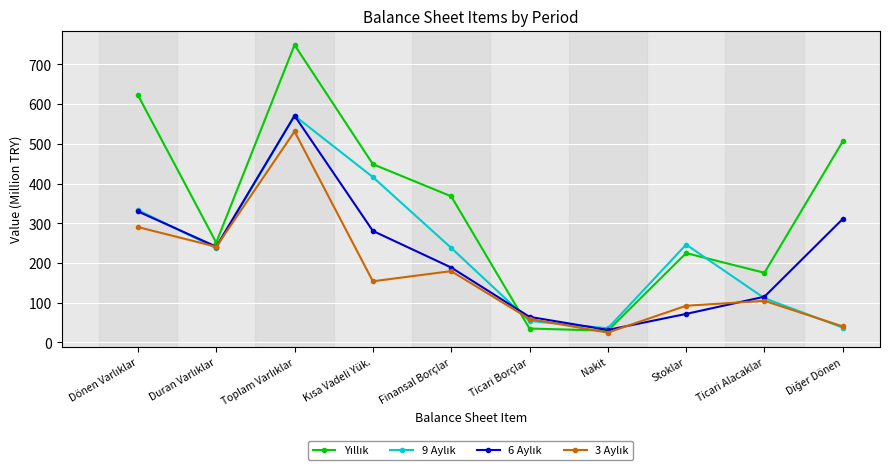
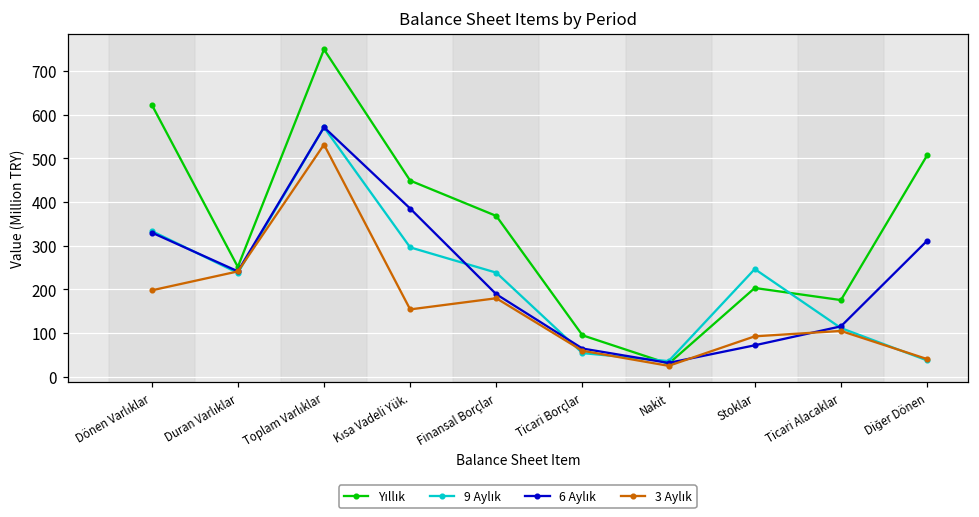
3 Aylık, Dönen Varlıklar: 290 -> 200
9 Aylık, Kısa Vadeli Yük.: 420 -> 300
6 Aylık, Kısa Vadeli Yük.: 280 -> 380
Yıllık, Ticari Borçlar: 30 -> 90
Yıllık, Stoklar: 220 -> 200
